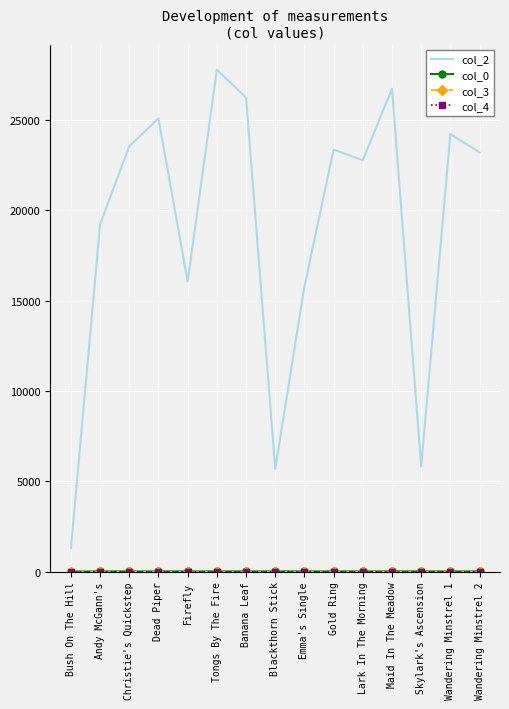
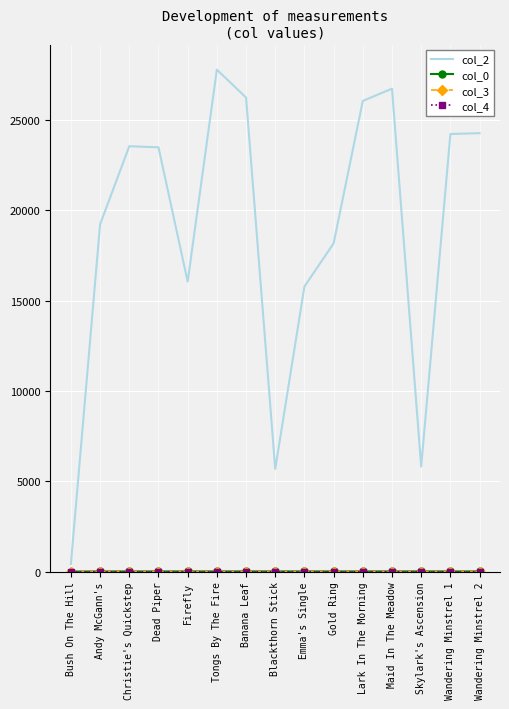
col_2, Bush On The Hill: 1300 -> 400
col_2, Dead Piper: 25100 -> 23500
col_2, Gold Ring: 23400 -> 18200
col_2, Lark In The Morning: 22800 -> 26100
col_2, Wandering Minstrel 2: 23200 -> 24300
